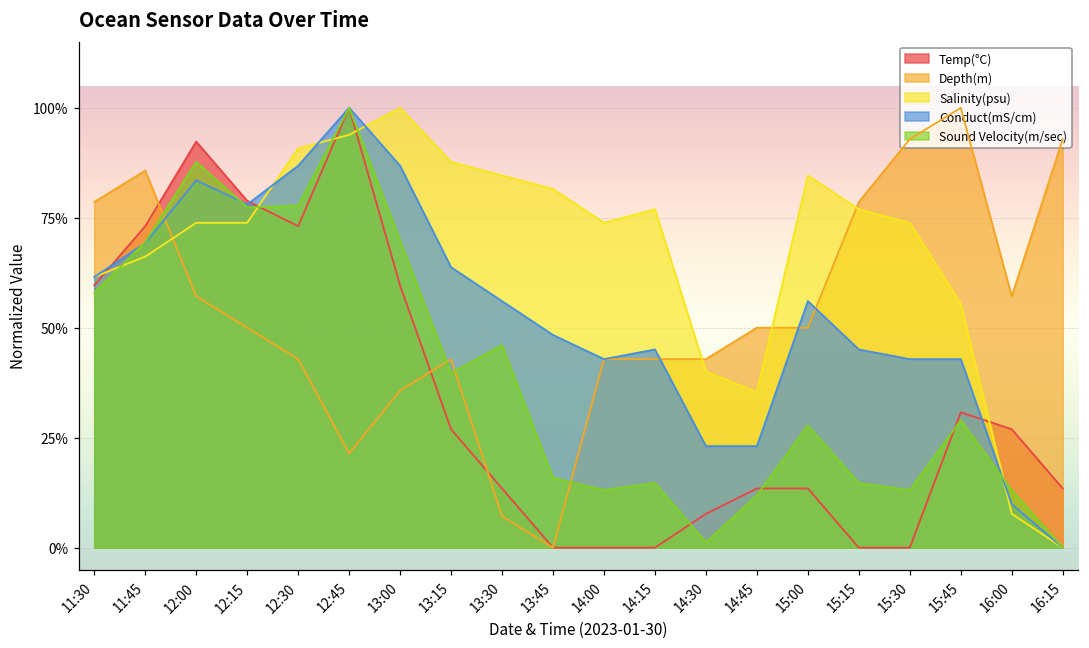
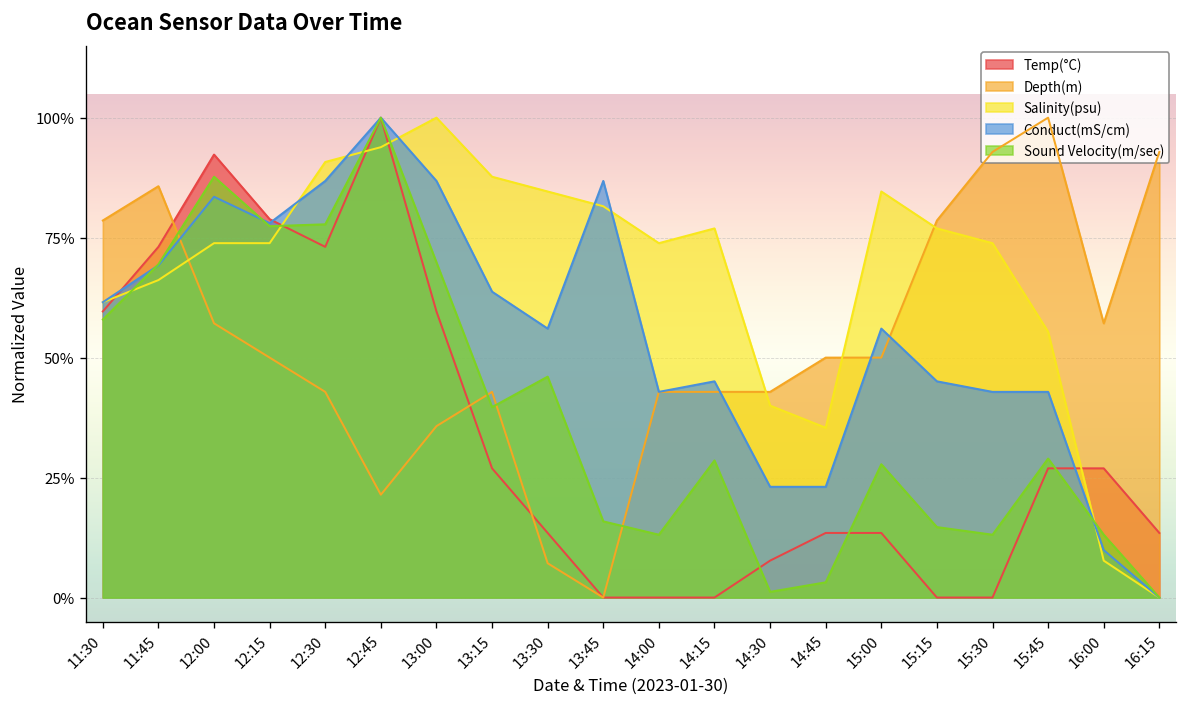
Conduct(mS/cm), 13:45: 48% -> 87%
Sound Velocity(m/sec), 14:15: 15% -> 29%
Sound Velocity(m/sec), 14:45: 12% -> 3%
Temp(°C), 15:45: 31% -> 27%
